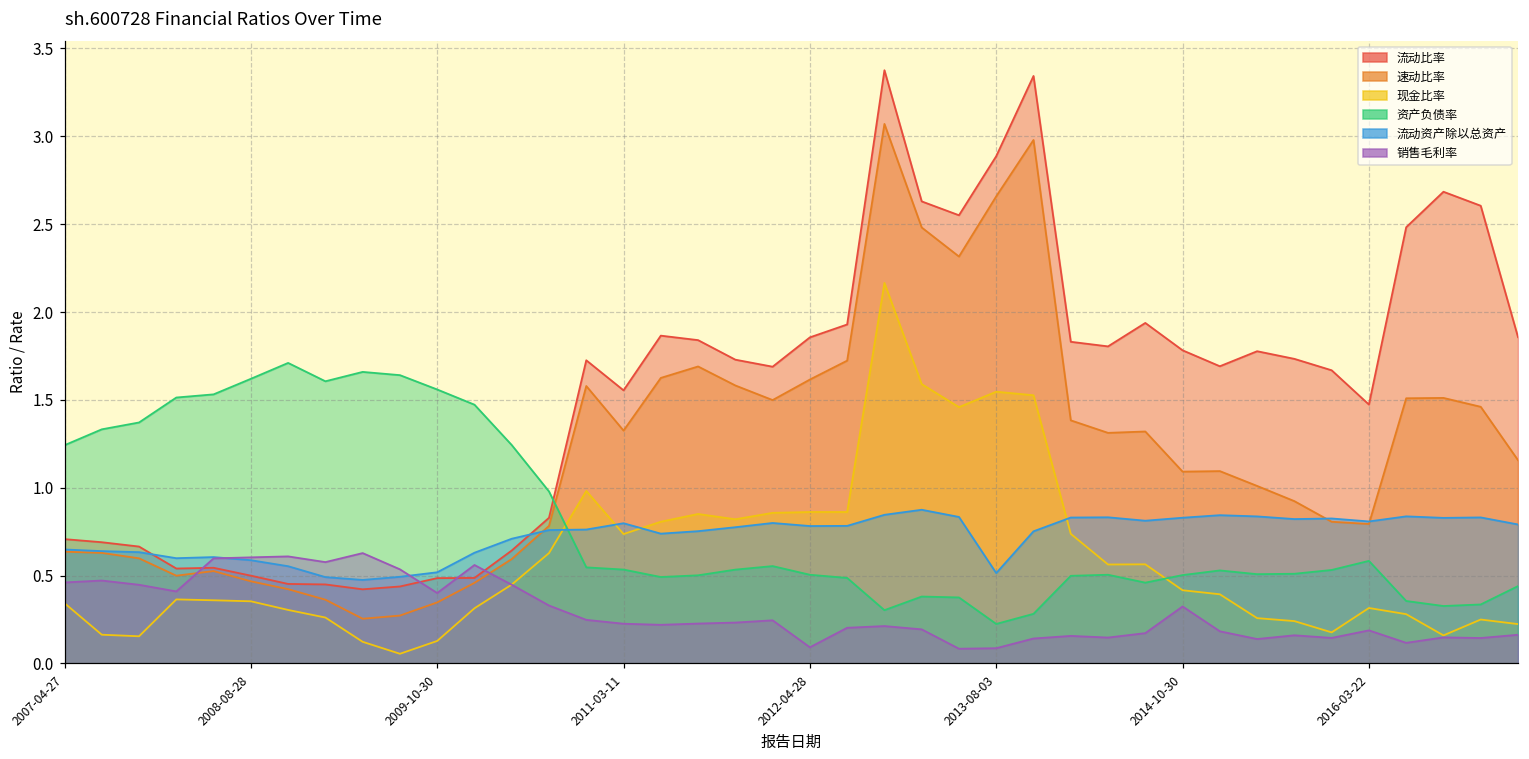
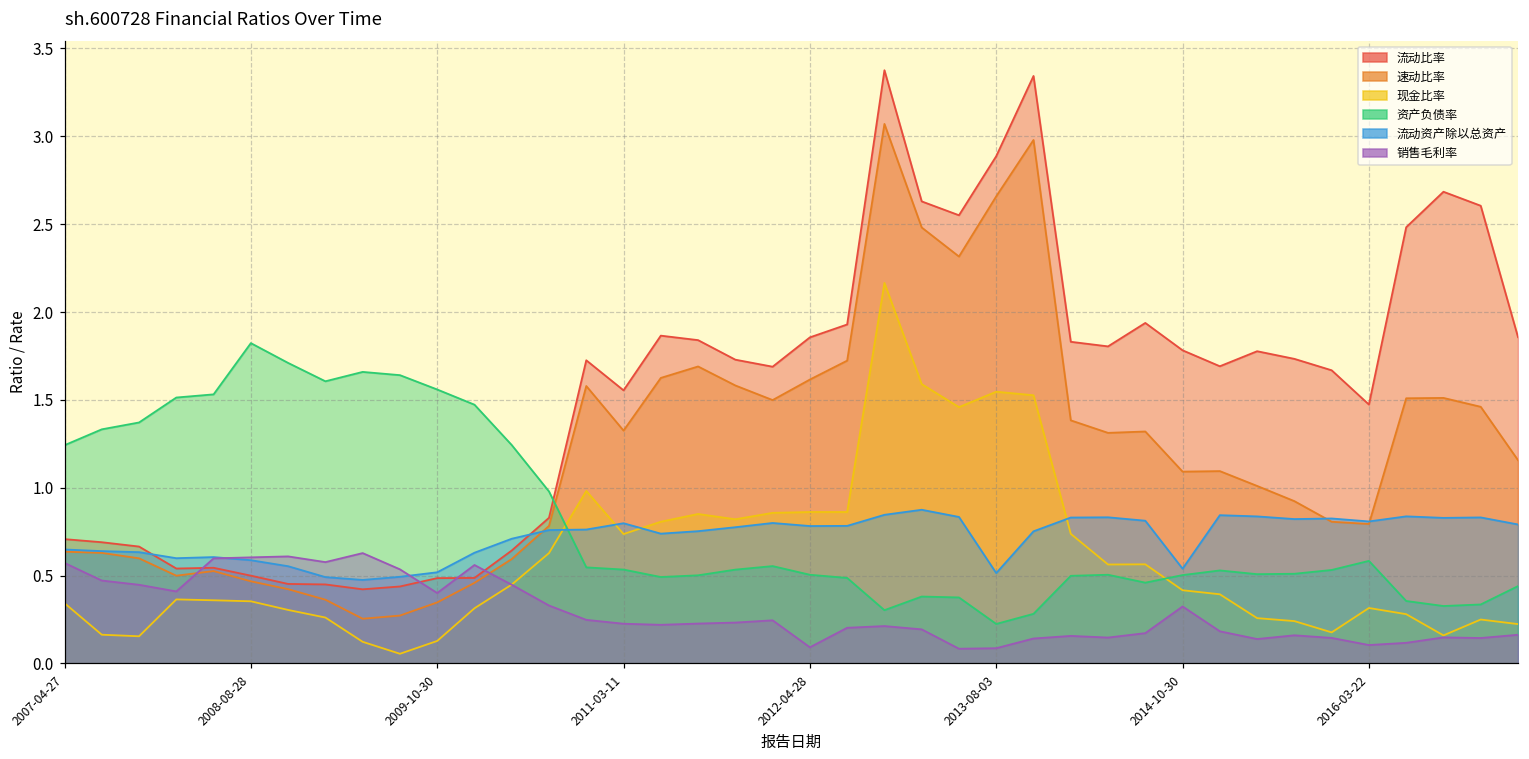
销售毛利率, 2007-04-27: 0.46 -> 0.57
资产负债率, 2008-08-28: 1.62 -> 1.82
流动资产除以总资产, 2014-10-30: 0.83 -> 0.54
销售毛利率, 2016-03-22: 0.19 -> 0.10
